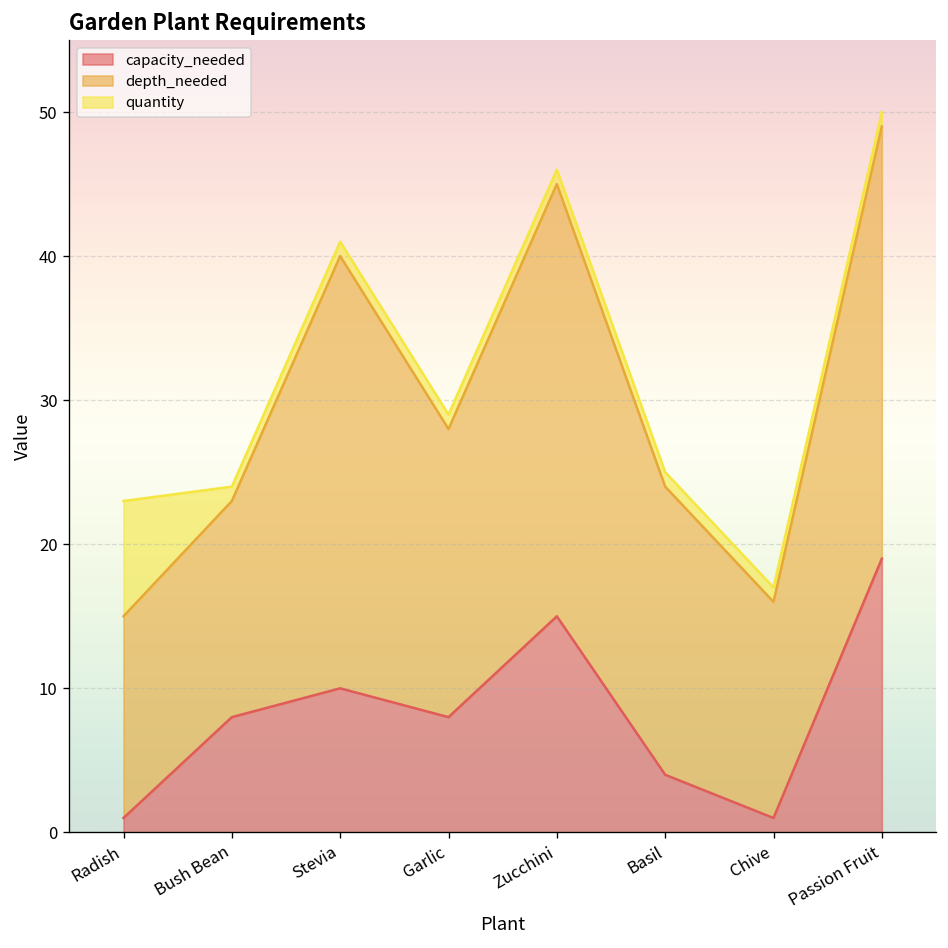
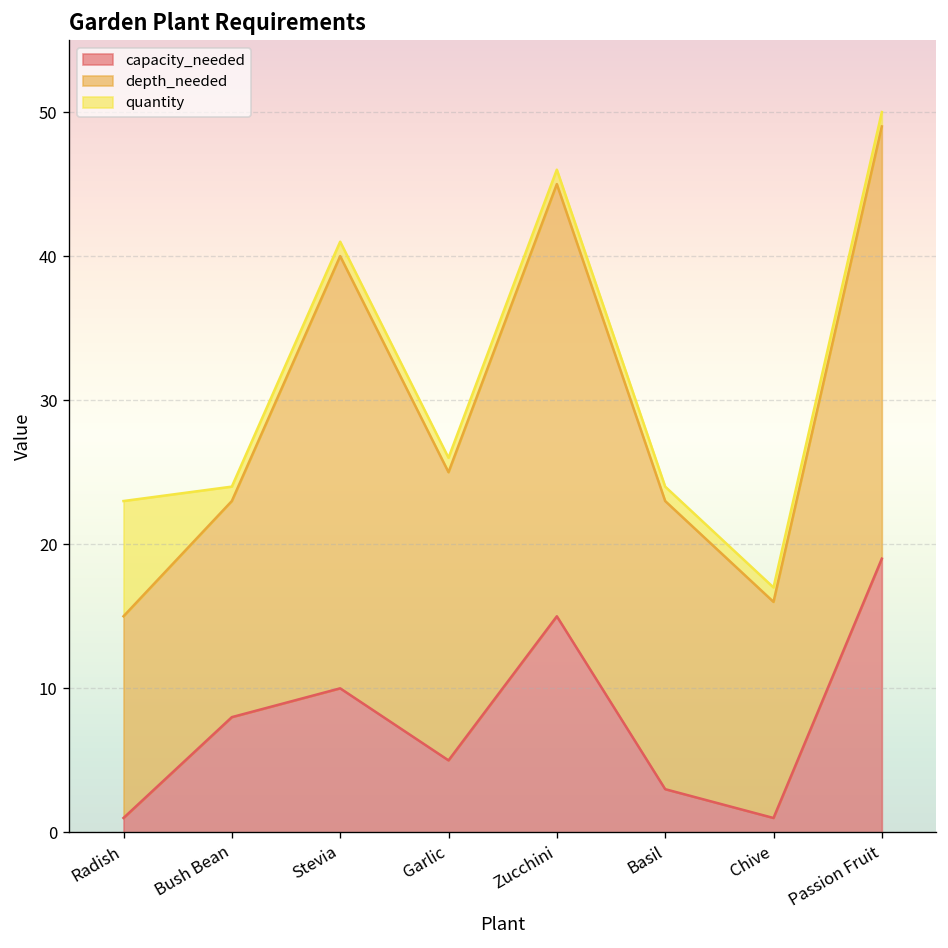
capacity_needed, Garlic: 8 -> 5
capacity_needed, Basil: 4 -> 3
